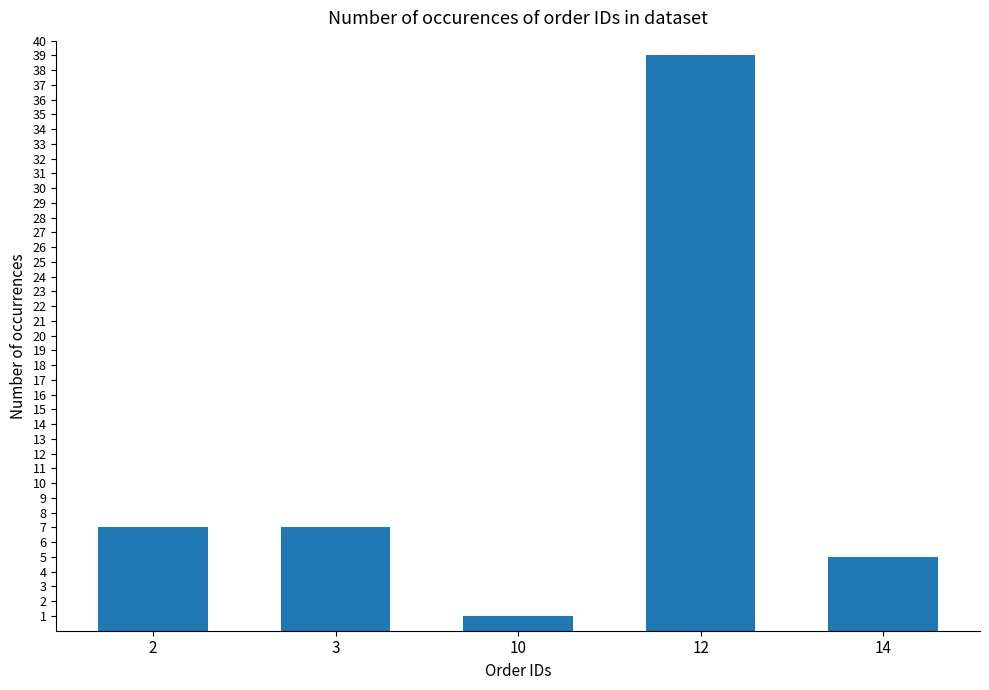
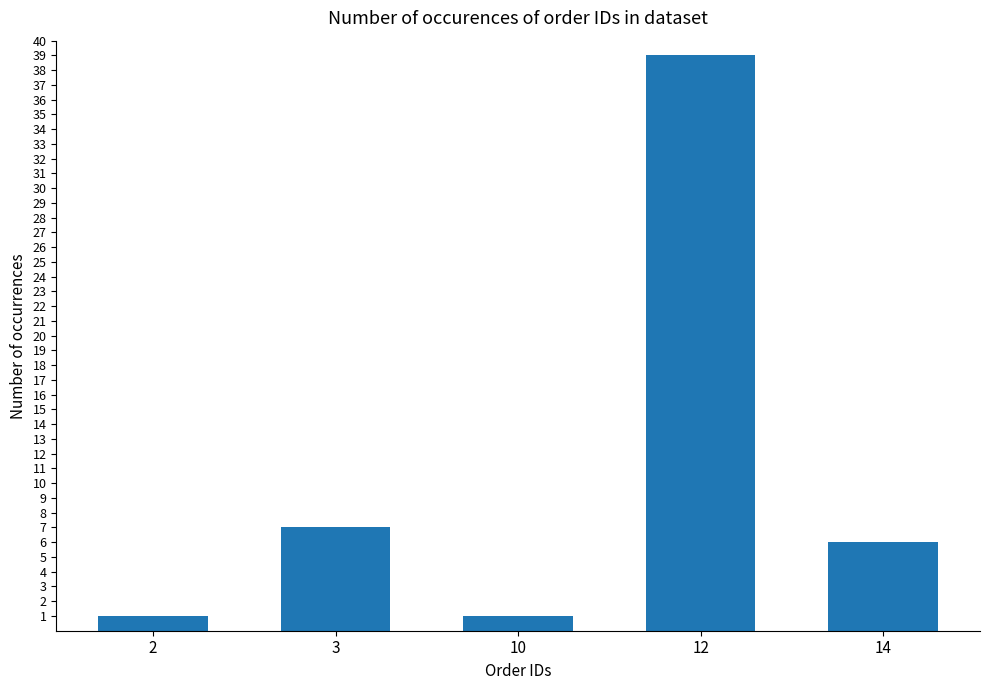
2: 7 -> 1
14: 5 -> 6
